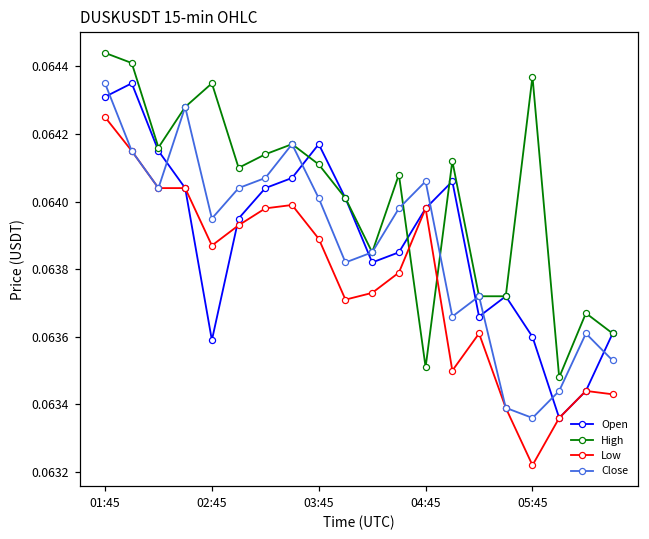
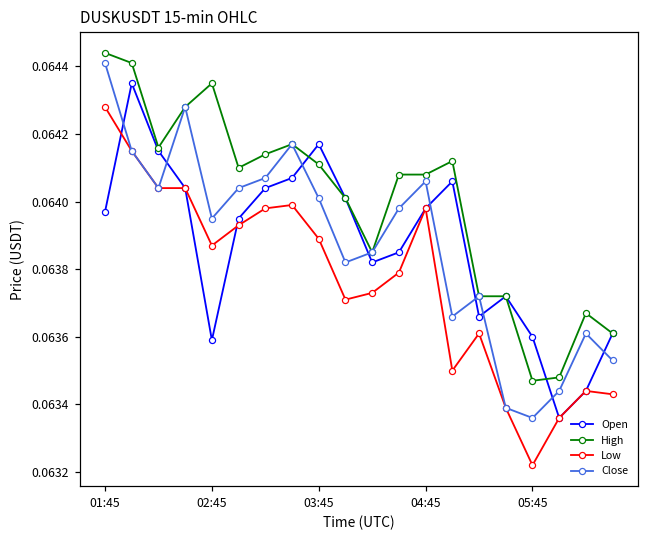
Open, 01:45: 0.06431 -> 0.06397
Low, 01:45: 0.06425 -> 0.06428
Close, 01:45: 0.06435 -> 0.06441
High, 04:45: 0.06351 -> 0.06408
High, 05:45: 0.06437 -> 0.06347
